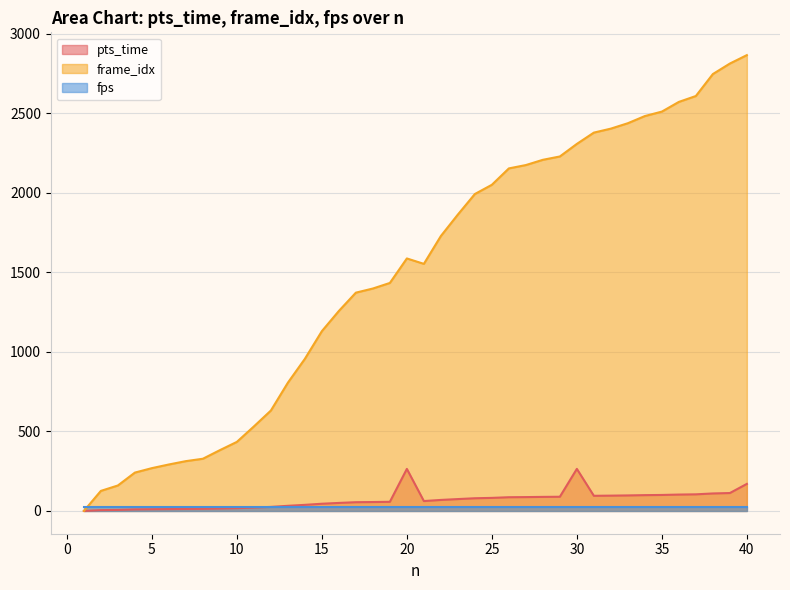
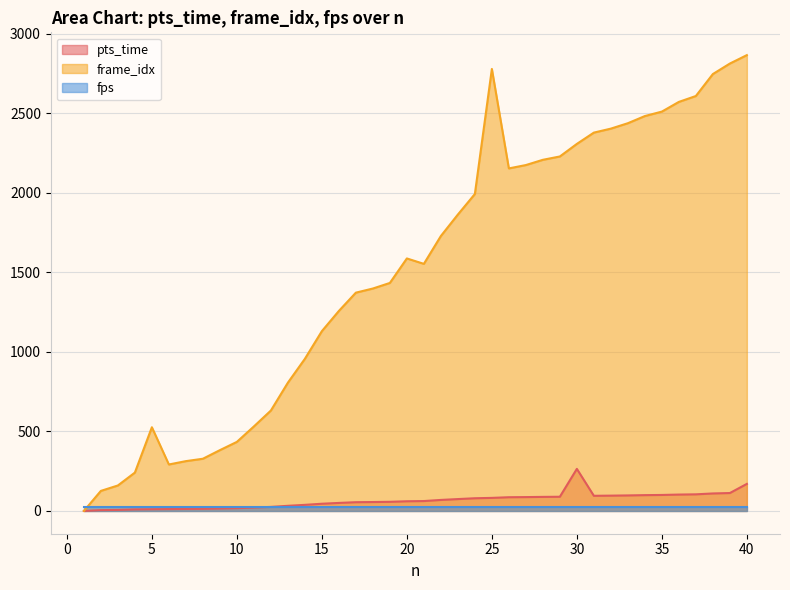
frame_idx, 5: 270 -> 530
pts_time, 20: 260 -> 60
frame_idx, 25: 2050 -> 2780
